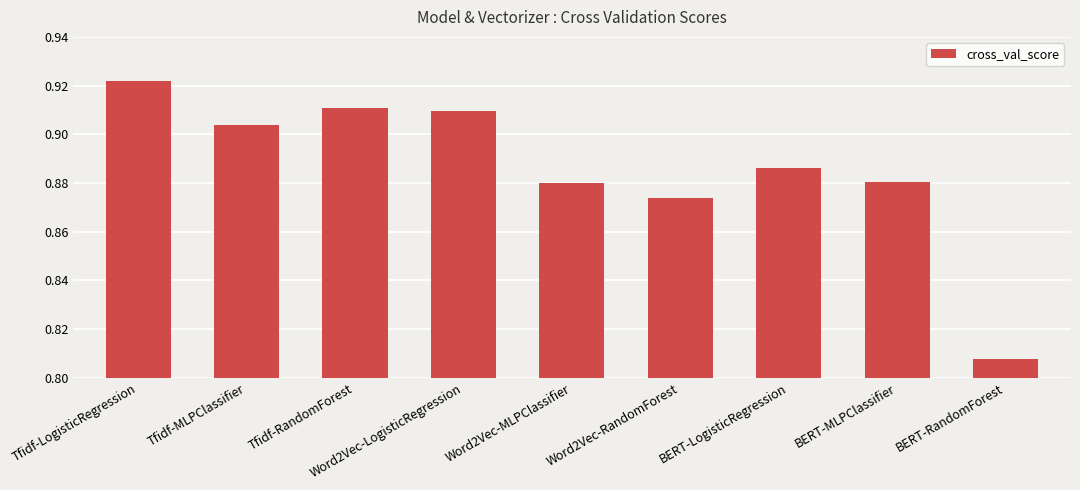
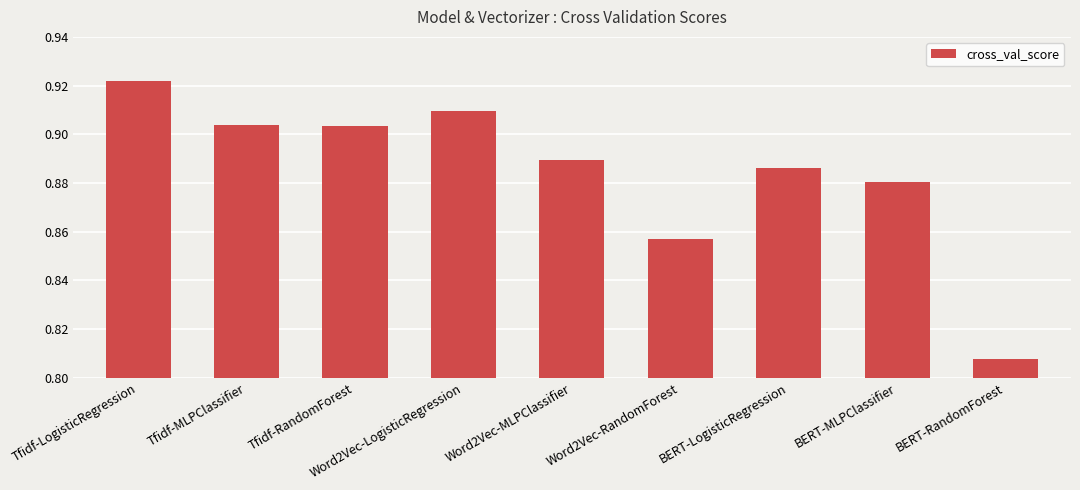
Tfidf-RandomForest: 0.911 -> 0.904
Word2Vec-MLPClassifier: 0.880 -> 0.889
Word2Vec-RandomForest: 0.874 -> 0.857
